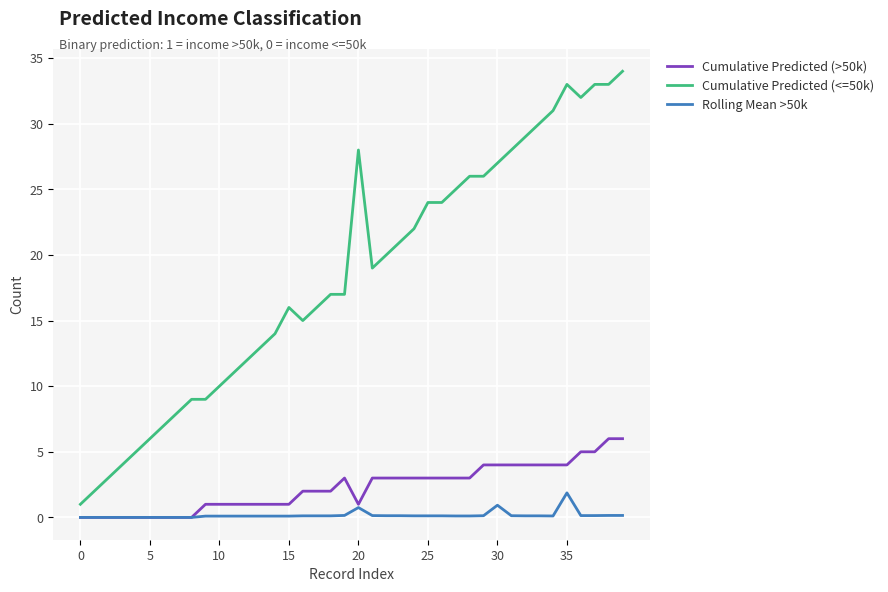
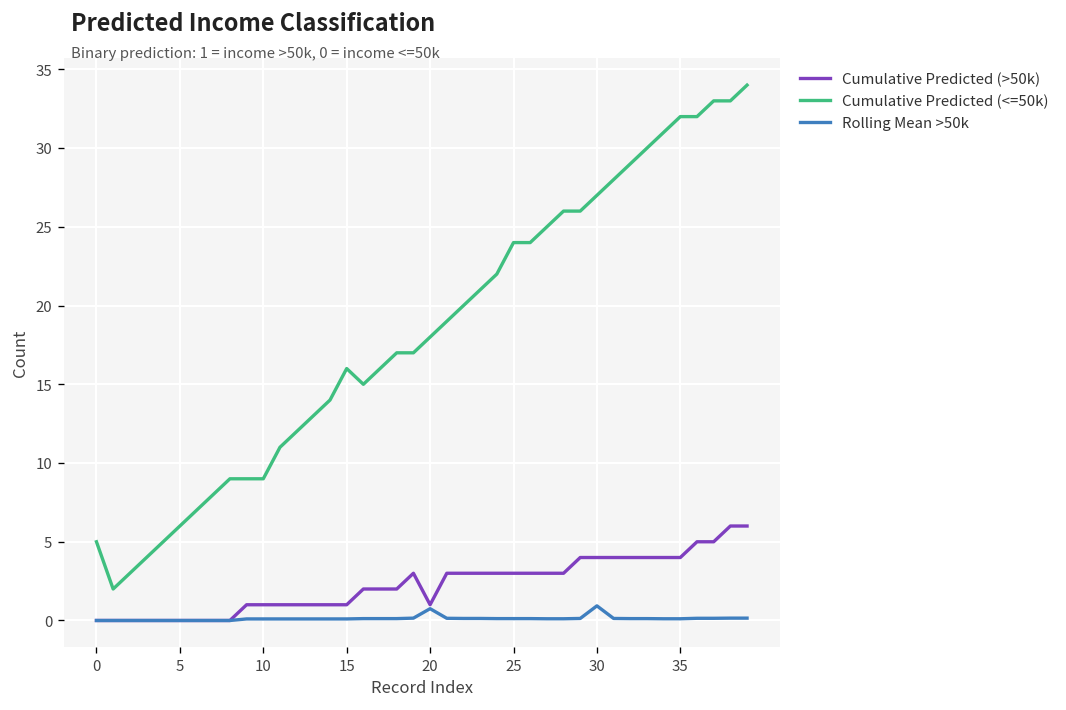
Cumulative Predicted (<=50k), 0: 1 -> 5
Cumulative Predicted (<=50k), 10: 10 -> 9
Cumulative Predicted (<=50k), 20: 28 -> 18
Cumulative Predicted (<=50k), 35: 33 -> 32
Rolling Mean >50k, 35: 1.9 -> 0.1
